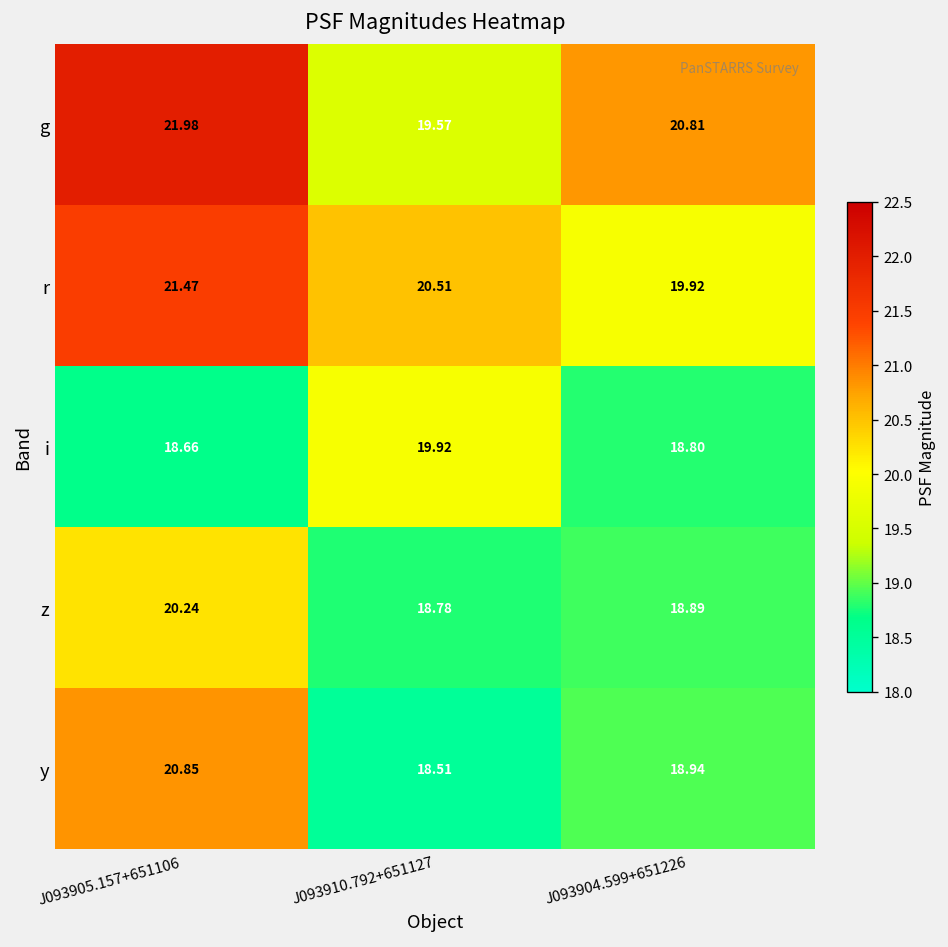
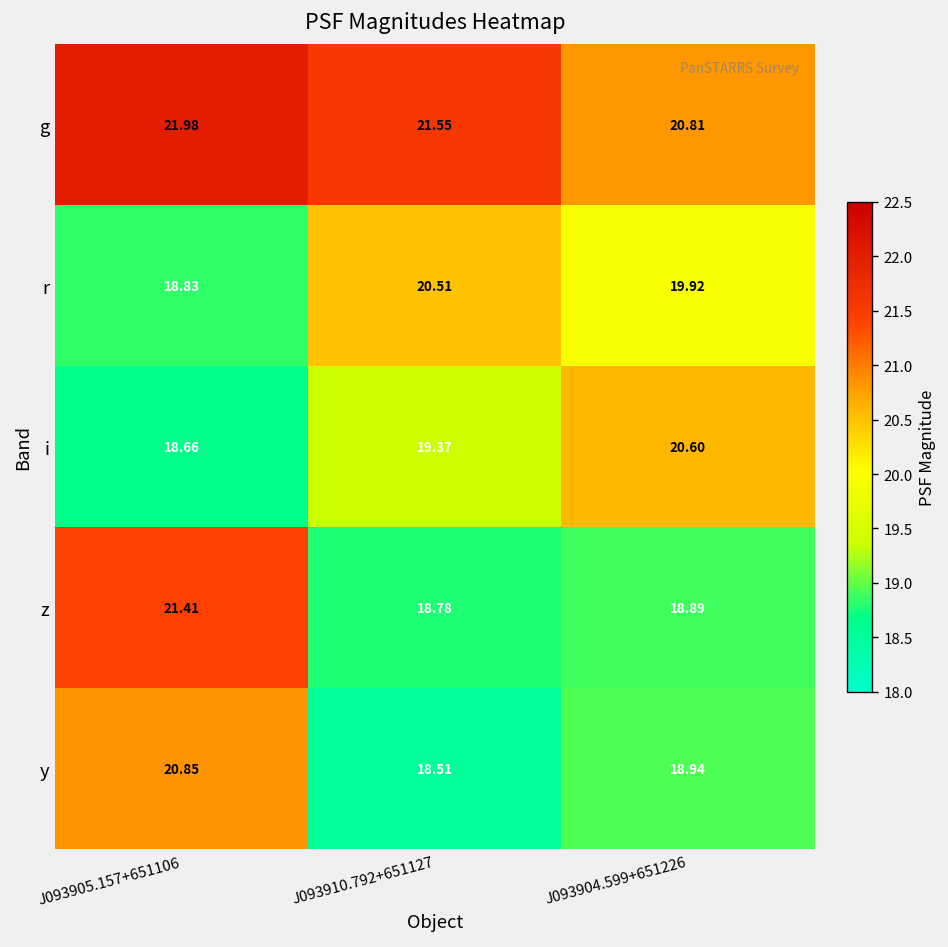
g, J093910.792+651127: 19.57 -> 21.55
r, J093905.157+651106: 21.47 -> 18.83
i, J093910.792+651127: 19.92 -> 19.37
i, J093904.599+651226: 18.80 -> 20.60
z, J093905.157+651106: 20.24 -> 21.41
